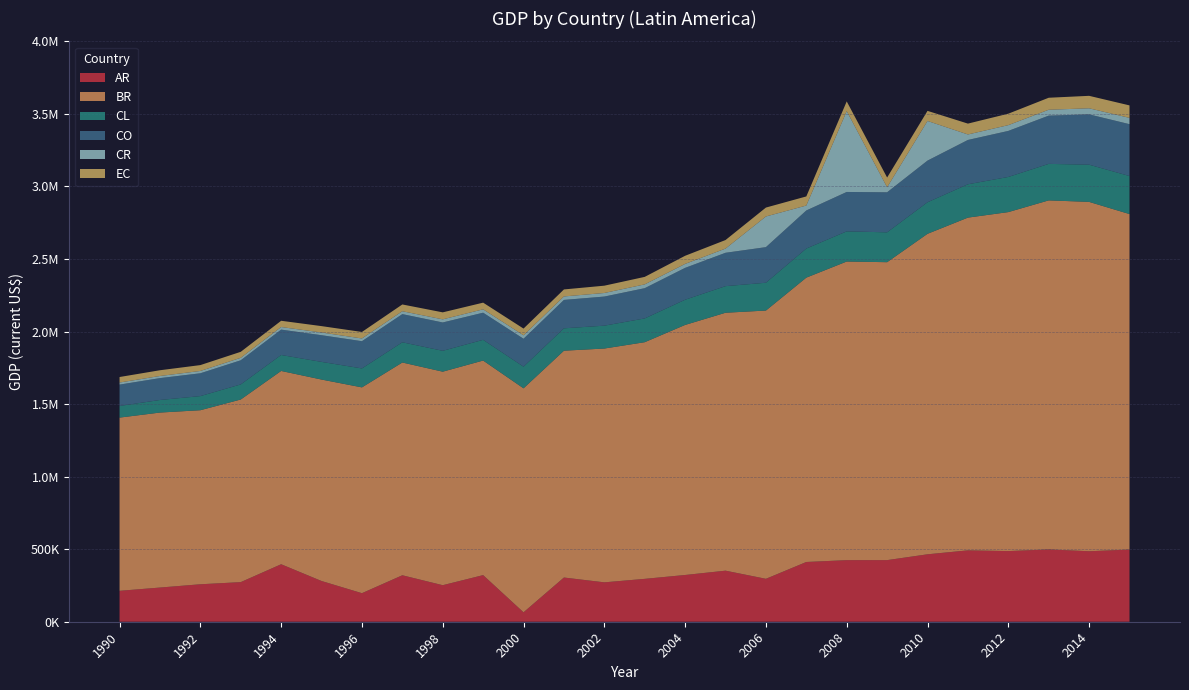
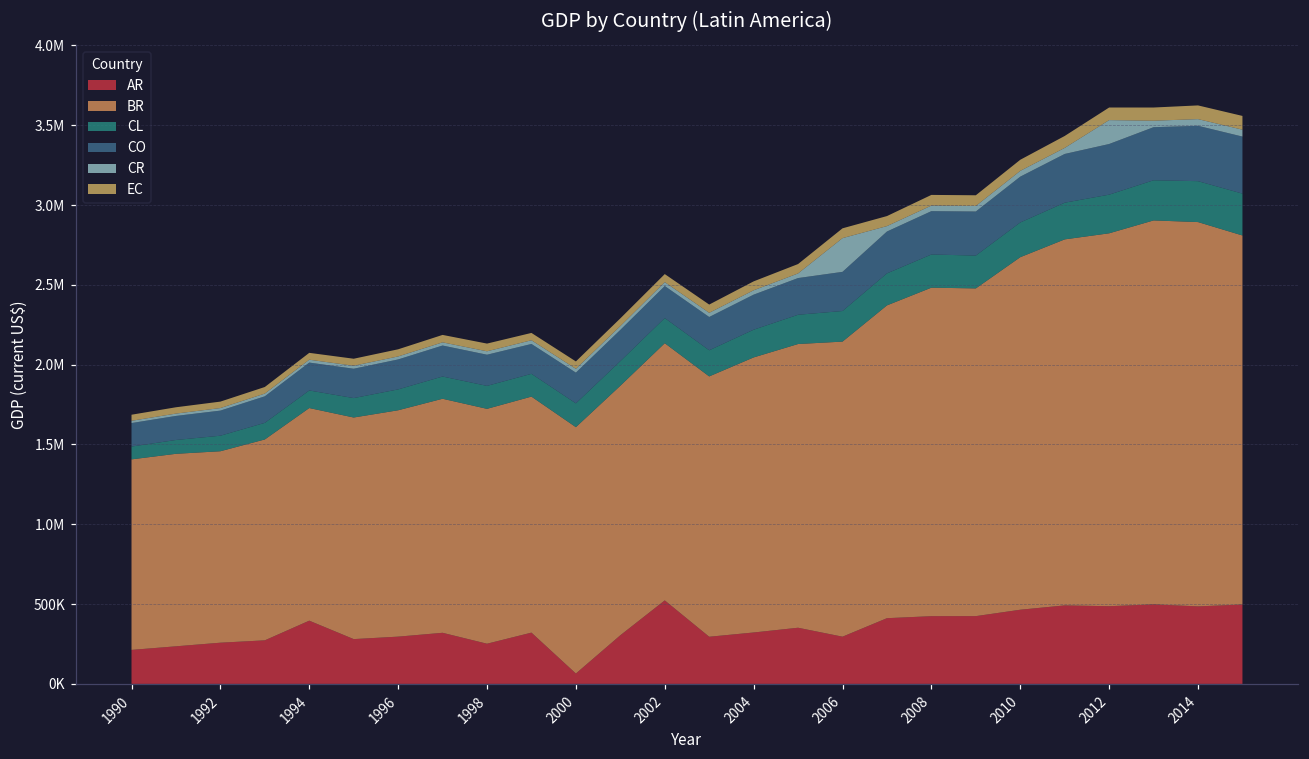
AR, 1996: 200000 -> 300000
AR, 2002: 270000 -> 520000
CR, 2008: 560000 -> 30000
CR, 2010: 270000 -> 40000
CR, 2012: 40000 -> 150000
